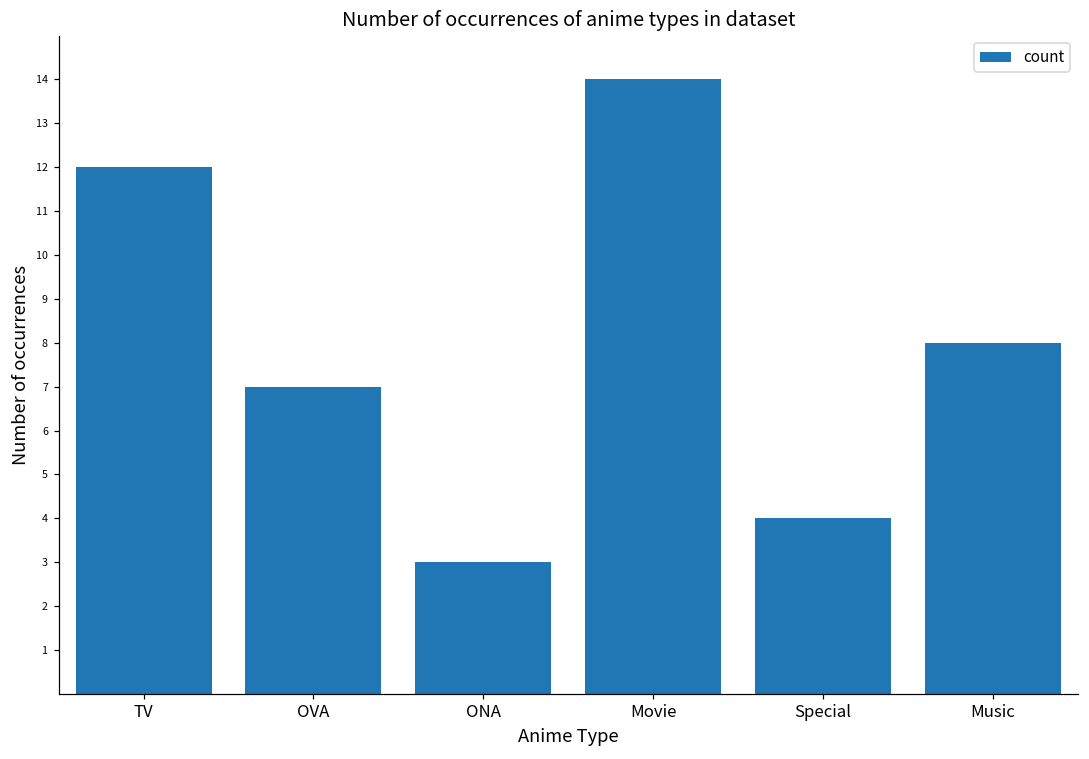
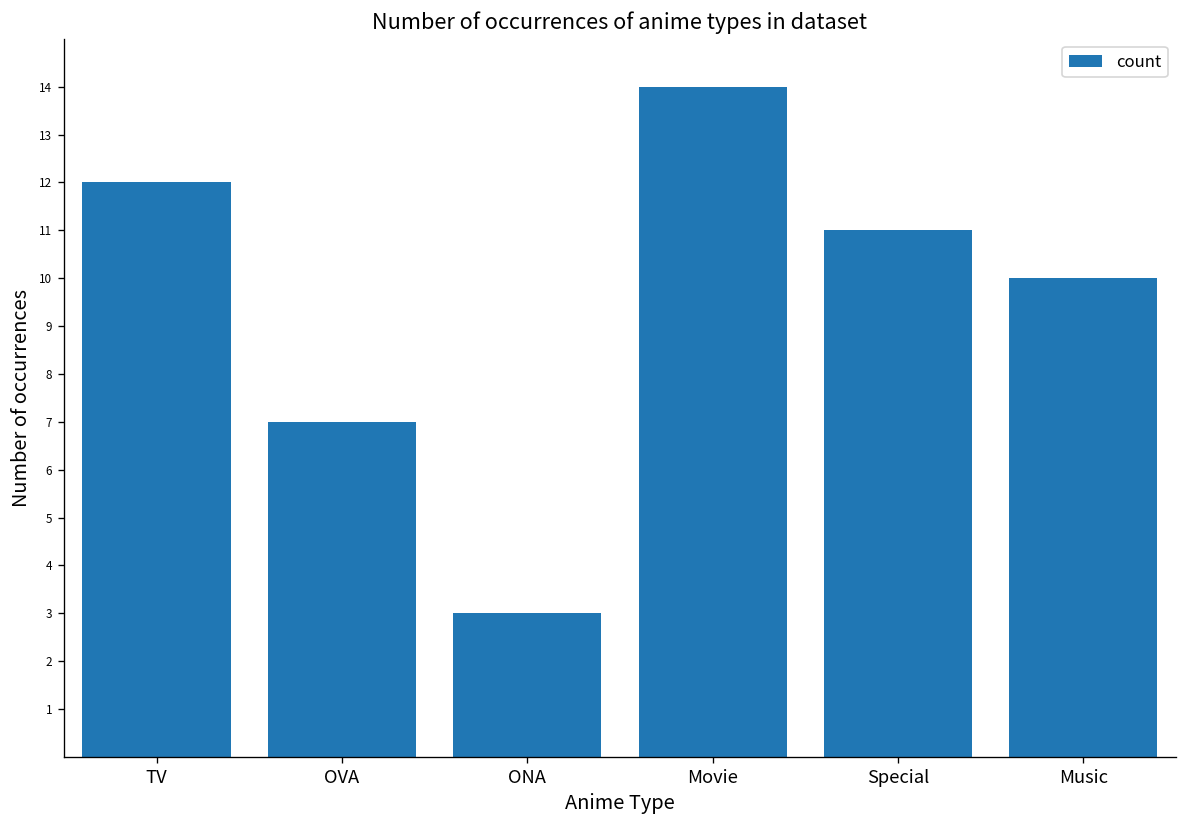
Special: 4 -> 11
Music: 8 -> 10
